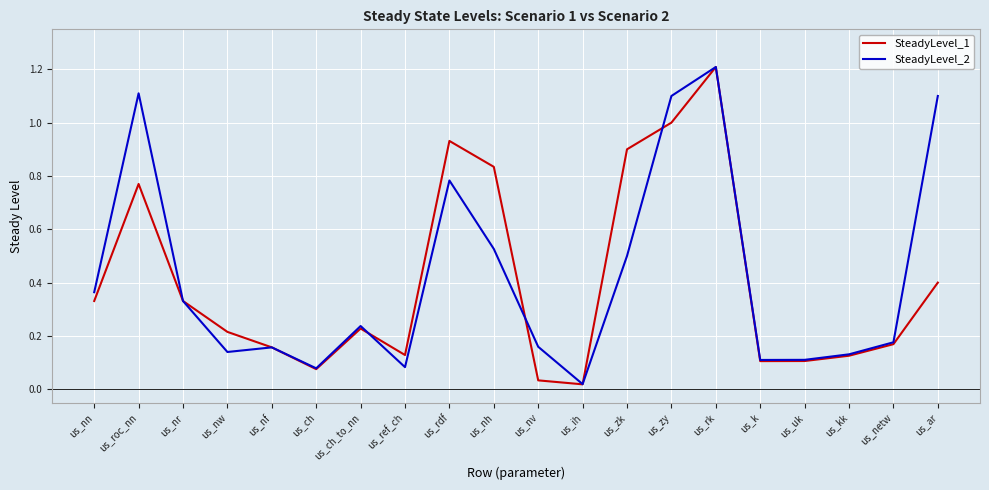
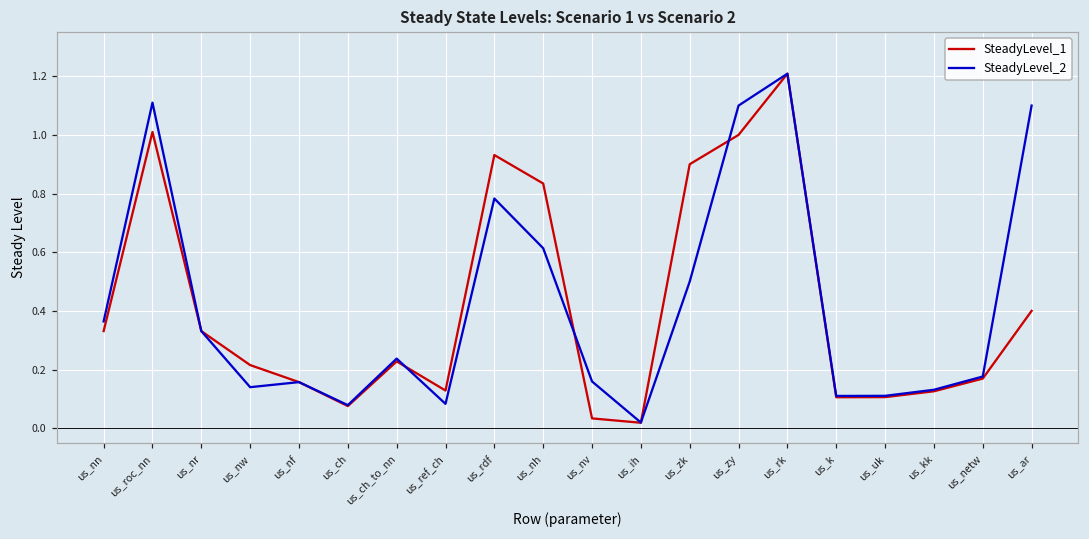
SteadyLevel_1, us_roc_nn: 0.77 -> 1.01
SteadyLevel_2, us_nh: 0.53 -> 0.61
